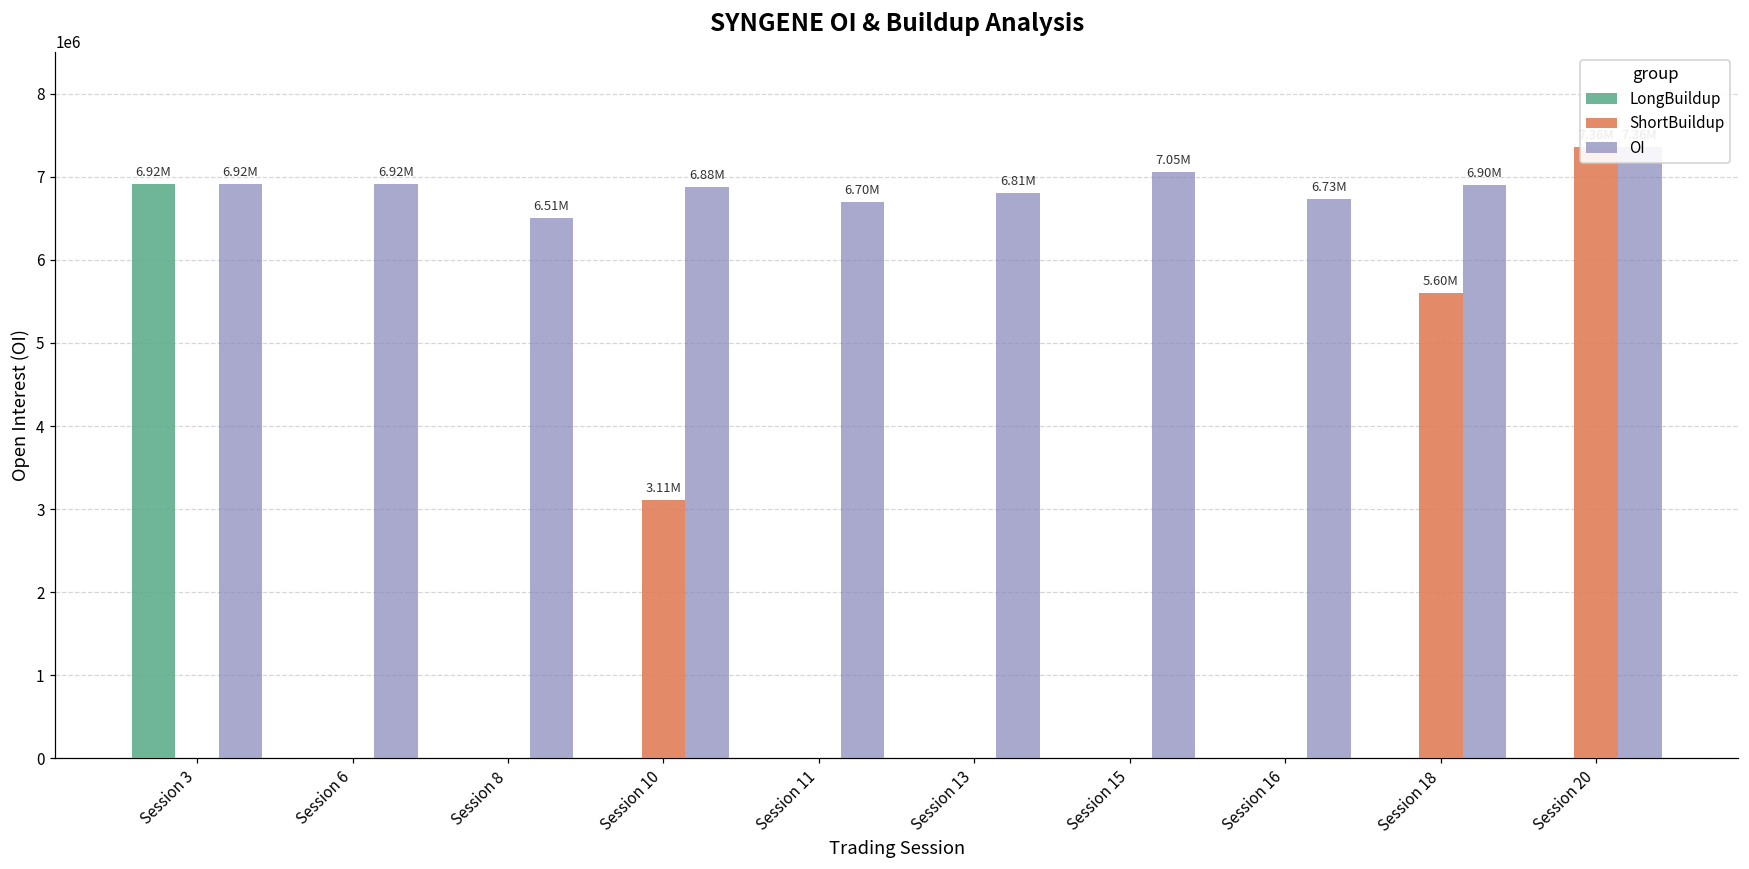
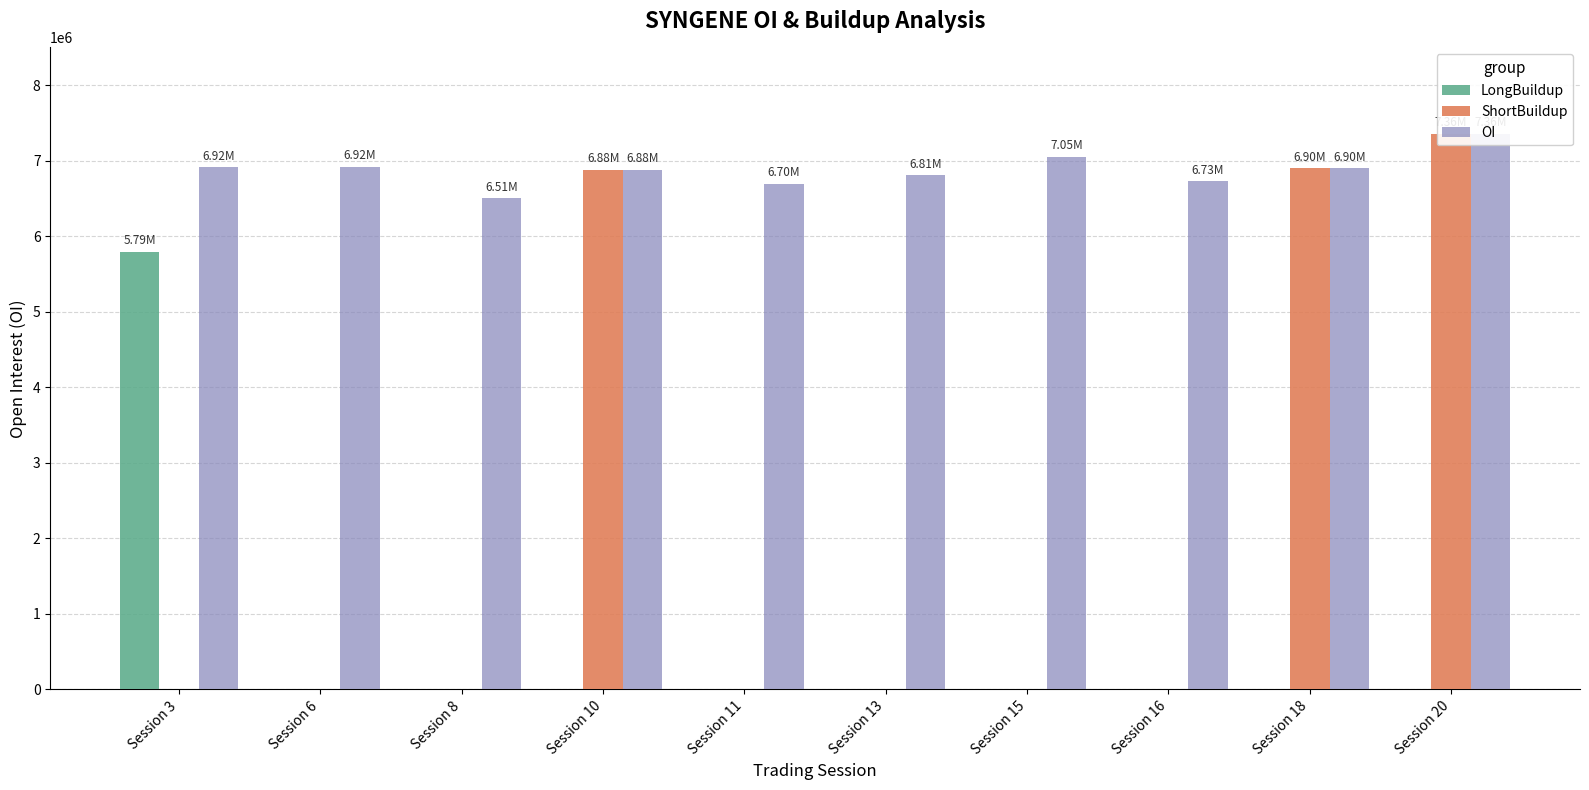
LongBuildup, Session 3: 6.92M -> 5.79M
ShortBuildup, Session 10: 3.11M -> 6.88M
ShortBuildup, Session 18: 5.60M -> 6.90M
